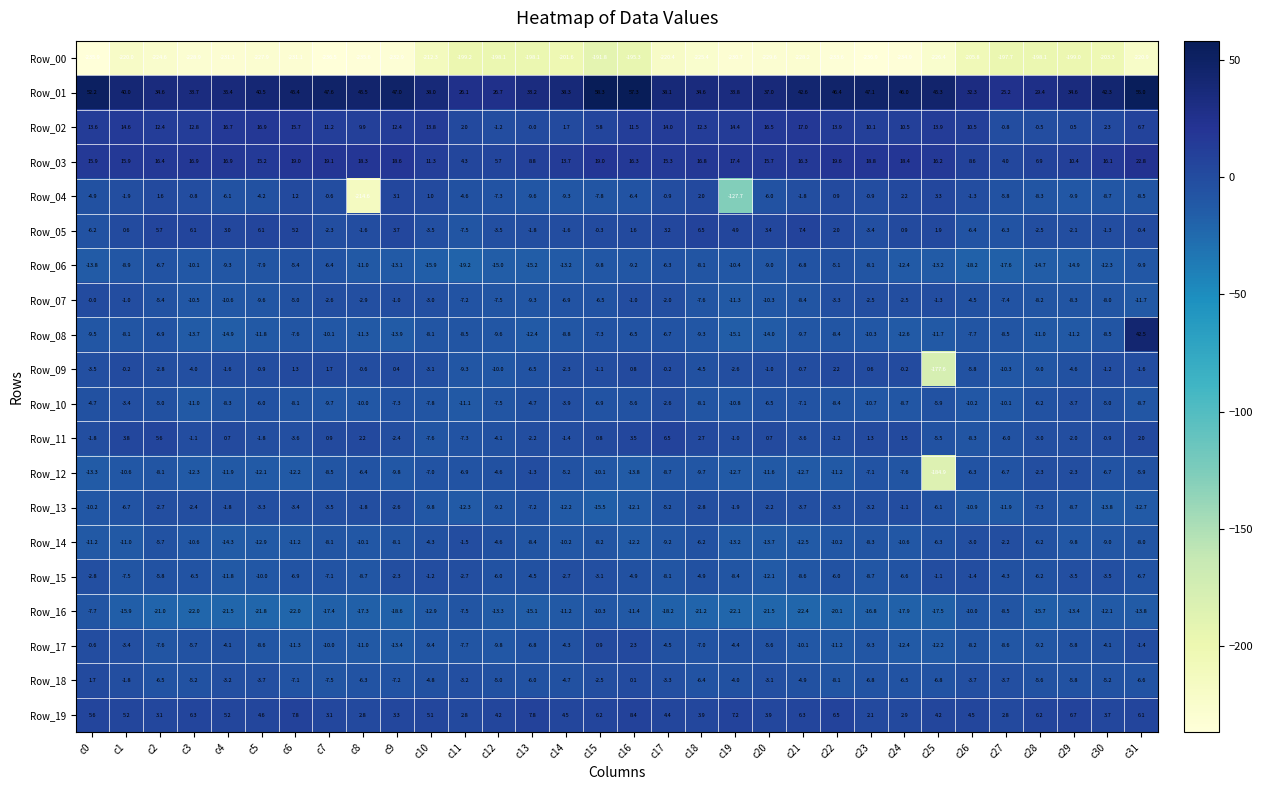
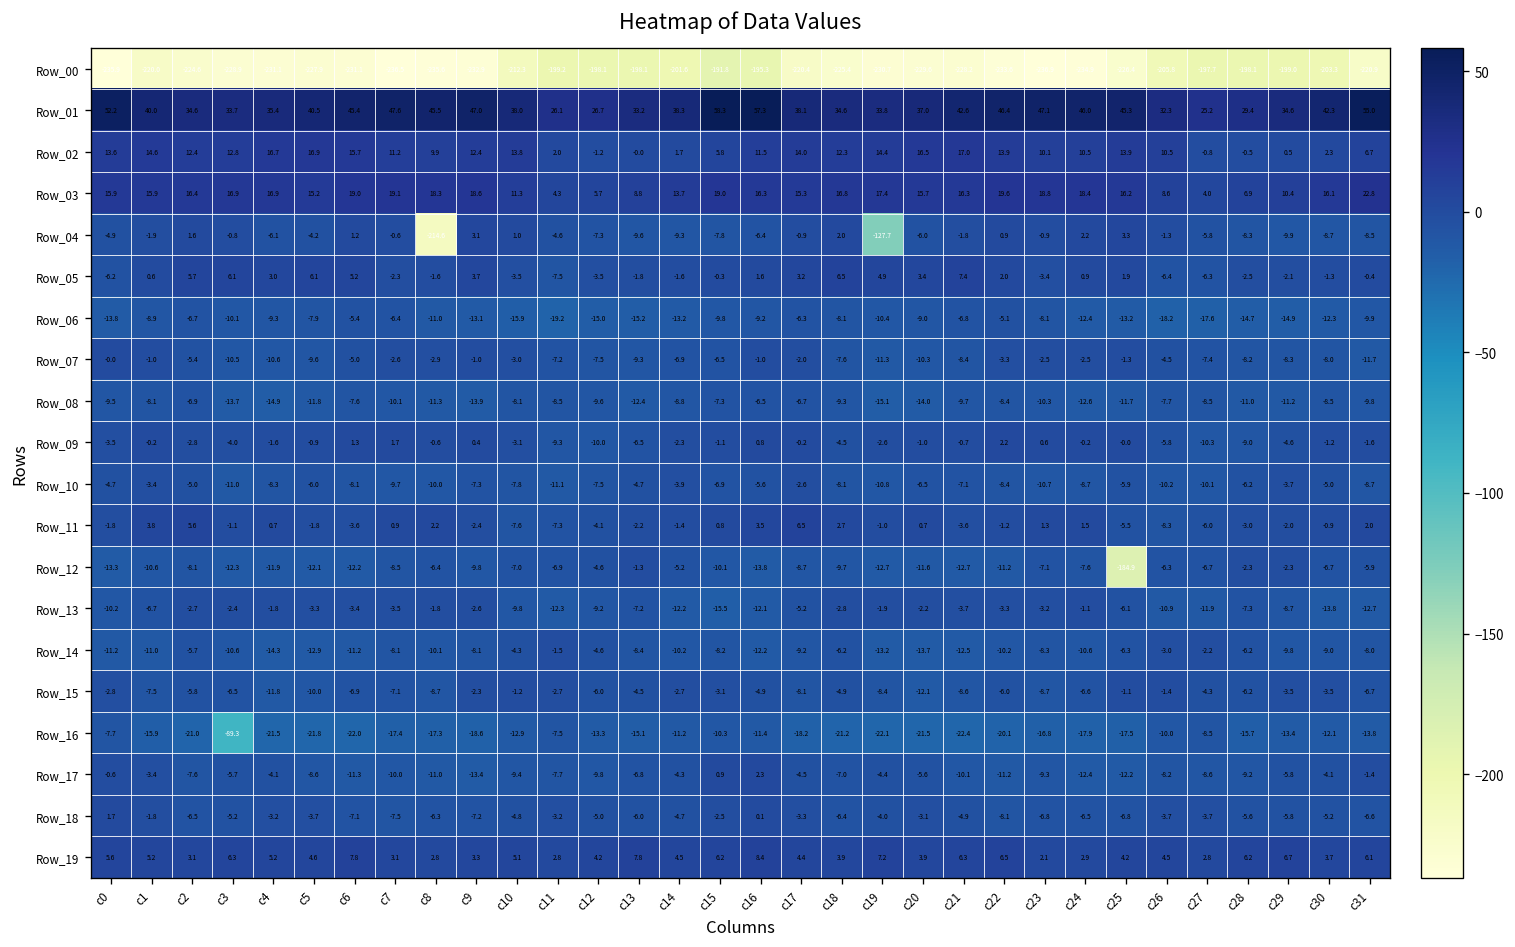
Row_08, c31: 42.5 -> -9.8
Row_09, c25: -177.6 -> -0.0
Row_16, c3: -22.0 -> -89.3
